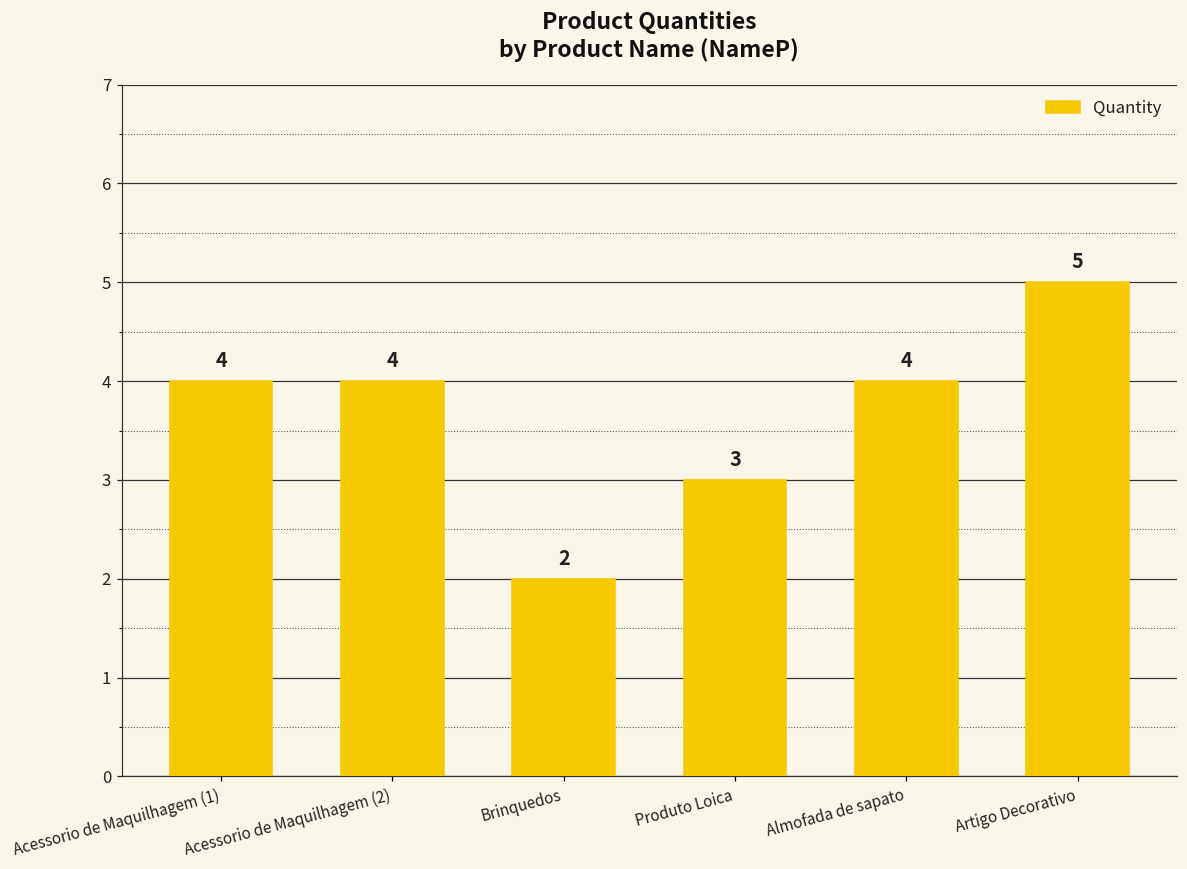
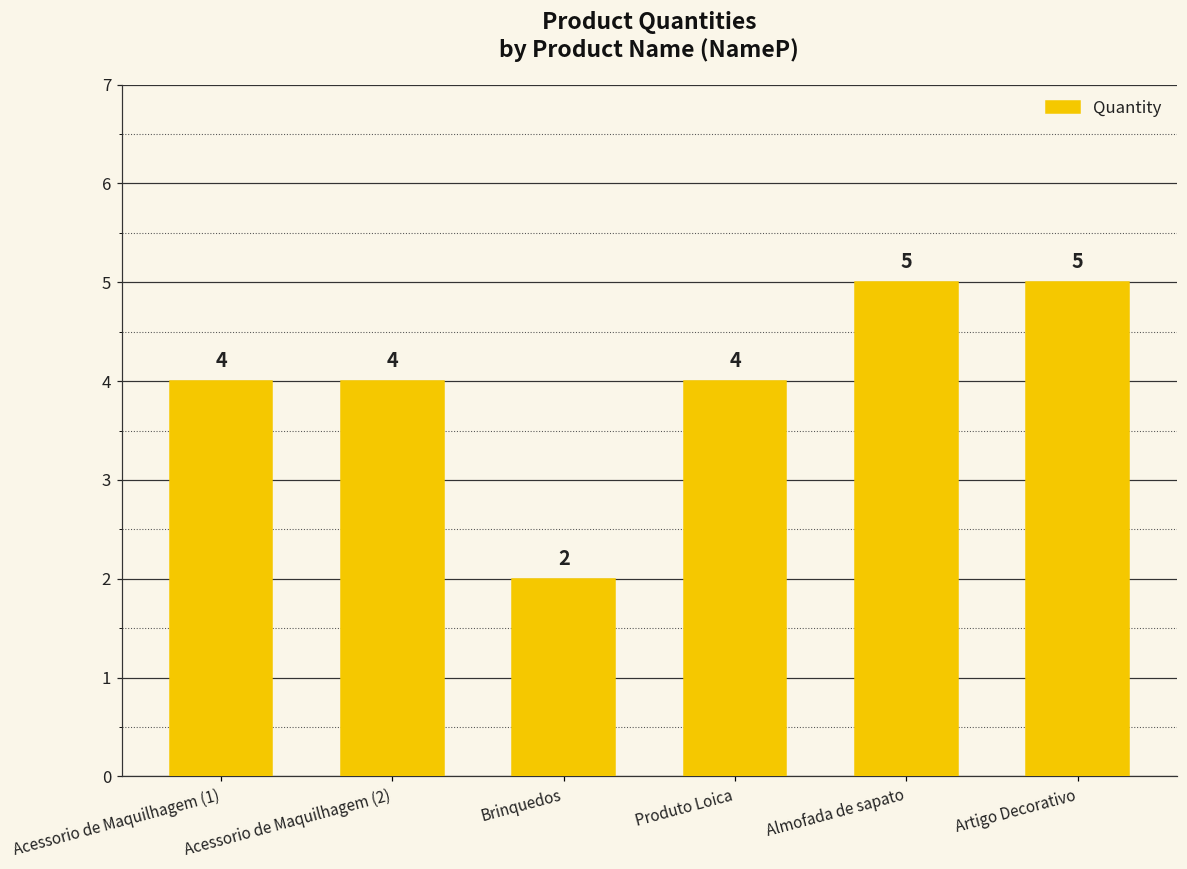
Produto Loica: 3 -> 4
Almofada de sapato: 4 -> 5
